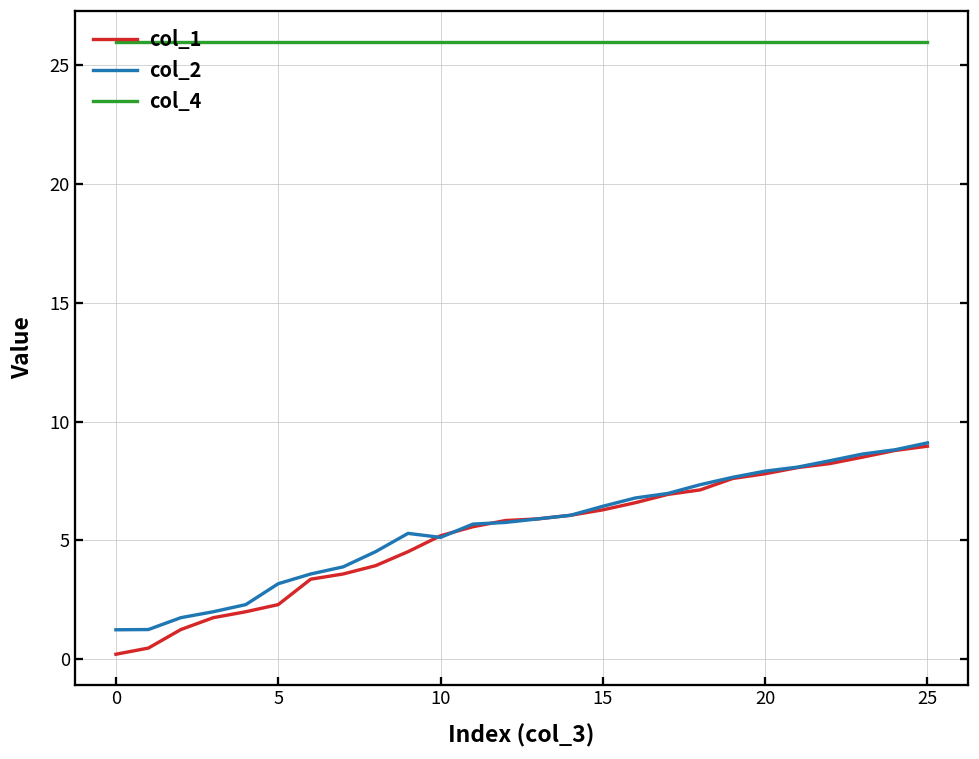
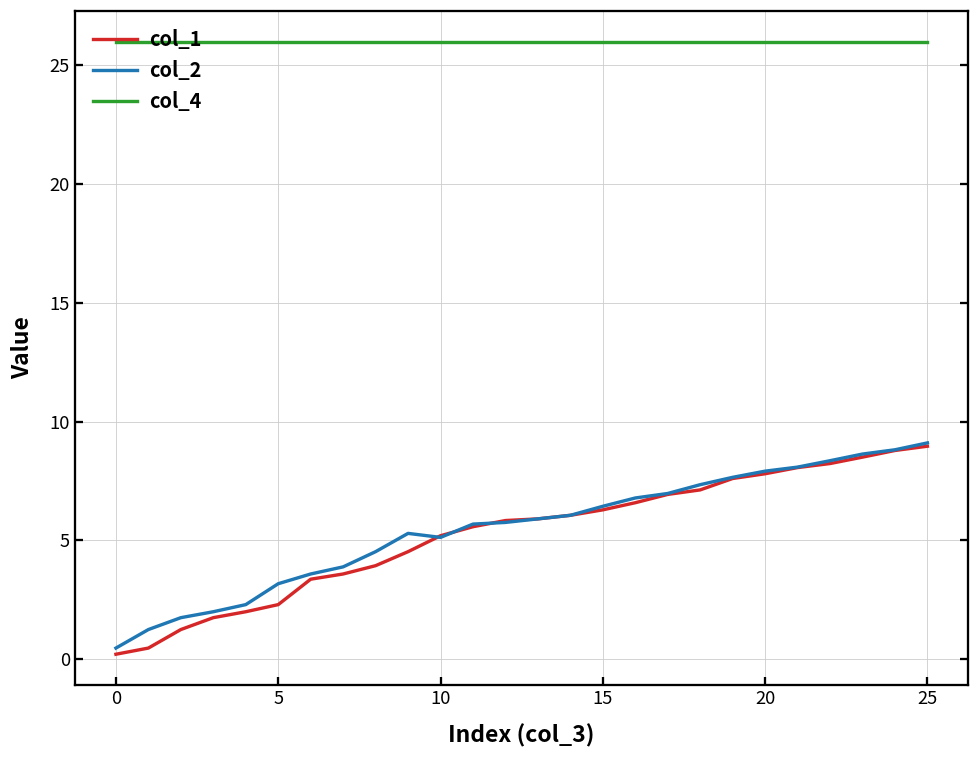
col_2, 0: 1.2 -> 0.5
